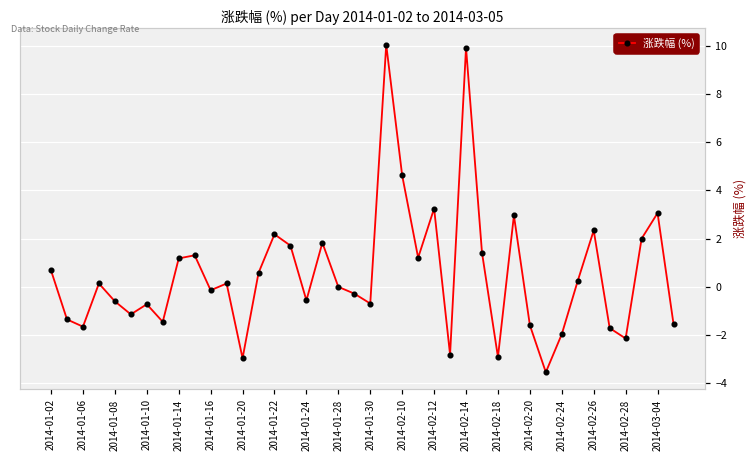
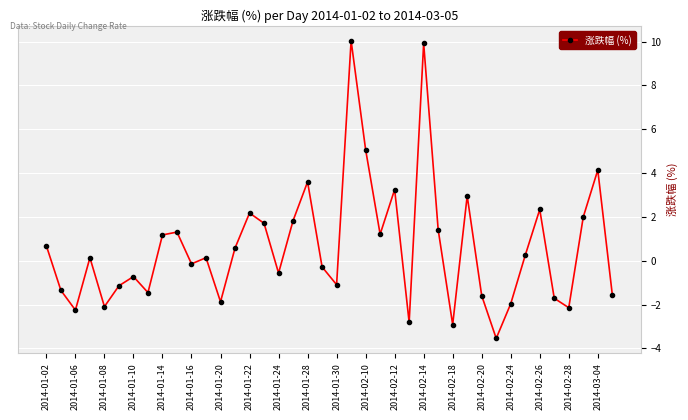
2014-01-06: -1.7 -> -2.3
2014-01-08: -0.6 -> -2.1
2014-01-20: -3.0 -> -1.9
2014-01-28: 0.0 -> 3.6
2014-01-30: -0.7 -> -1.1
2014-02-10: 4.6 -> 5.1
2014-03-04: 3.1 -> 4.1
